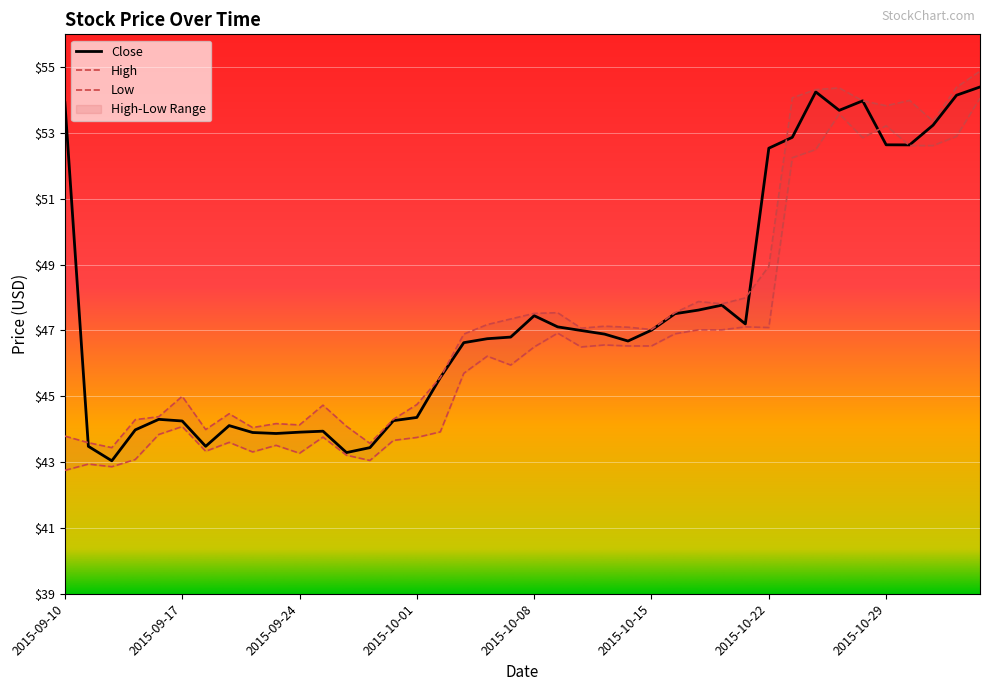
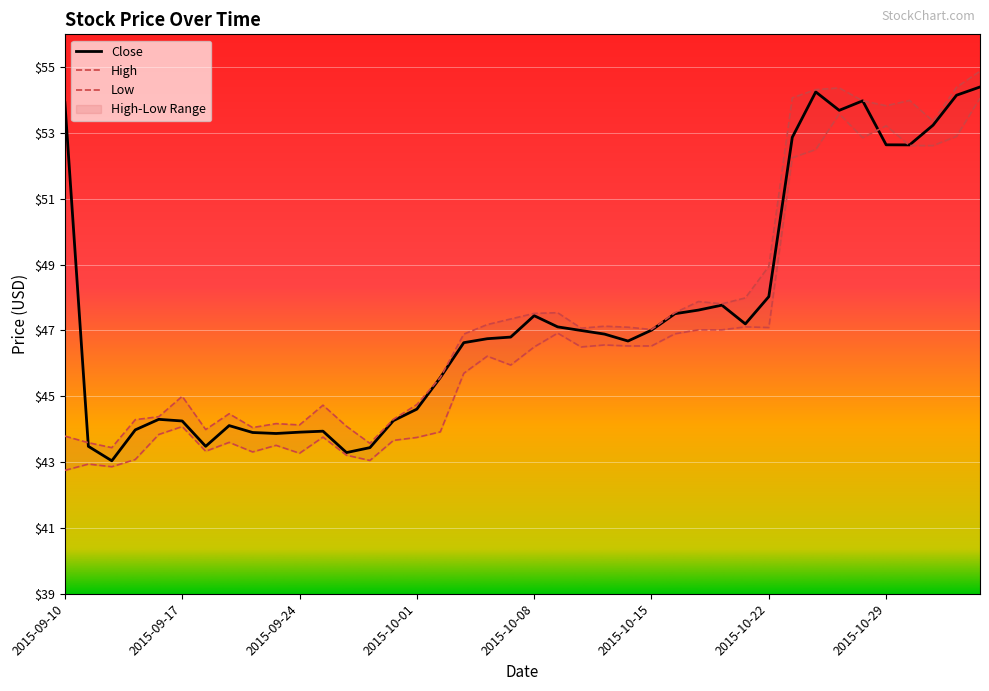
Close, 2015-10-01: $44.4 -> $44.6
Close, 2015-10-22: $52.5 -> $48.0
